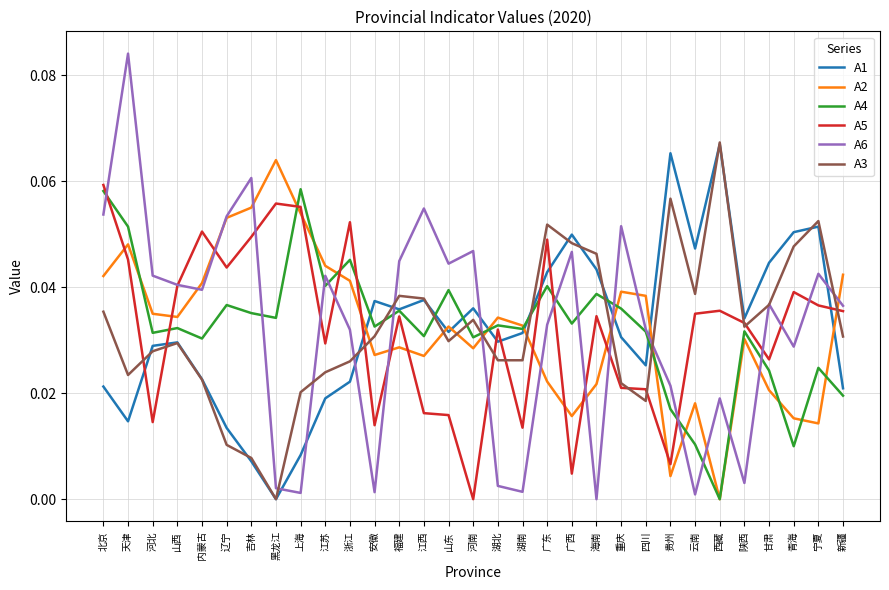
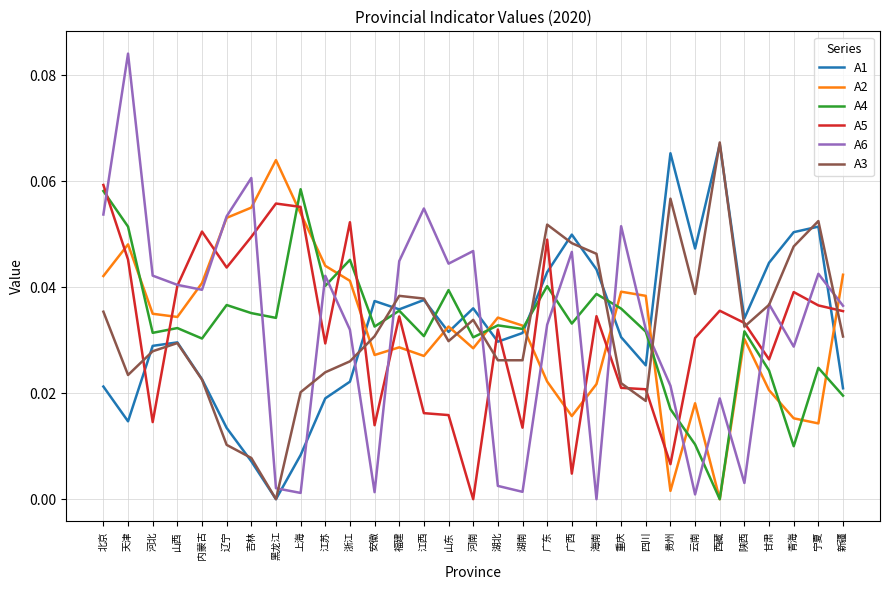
A2, 贵州: 0.004 -> 0.002
A5, 云南: 0.035 -> 0.030
